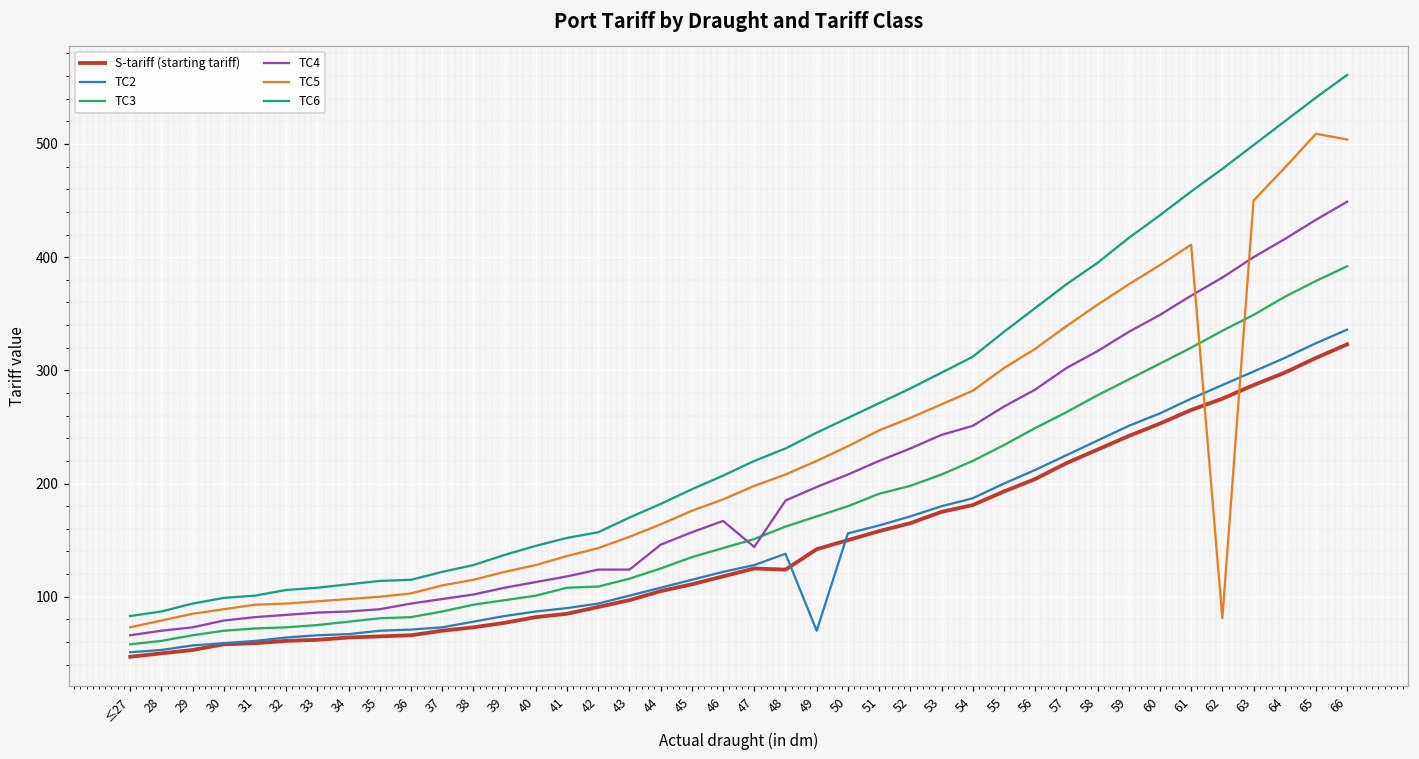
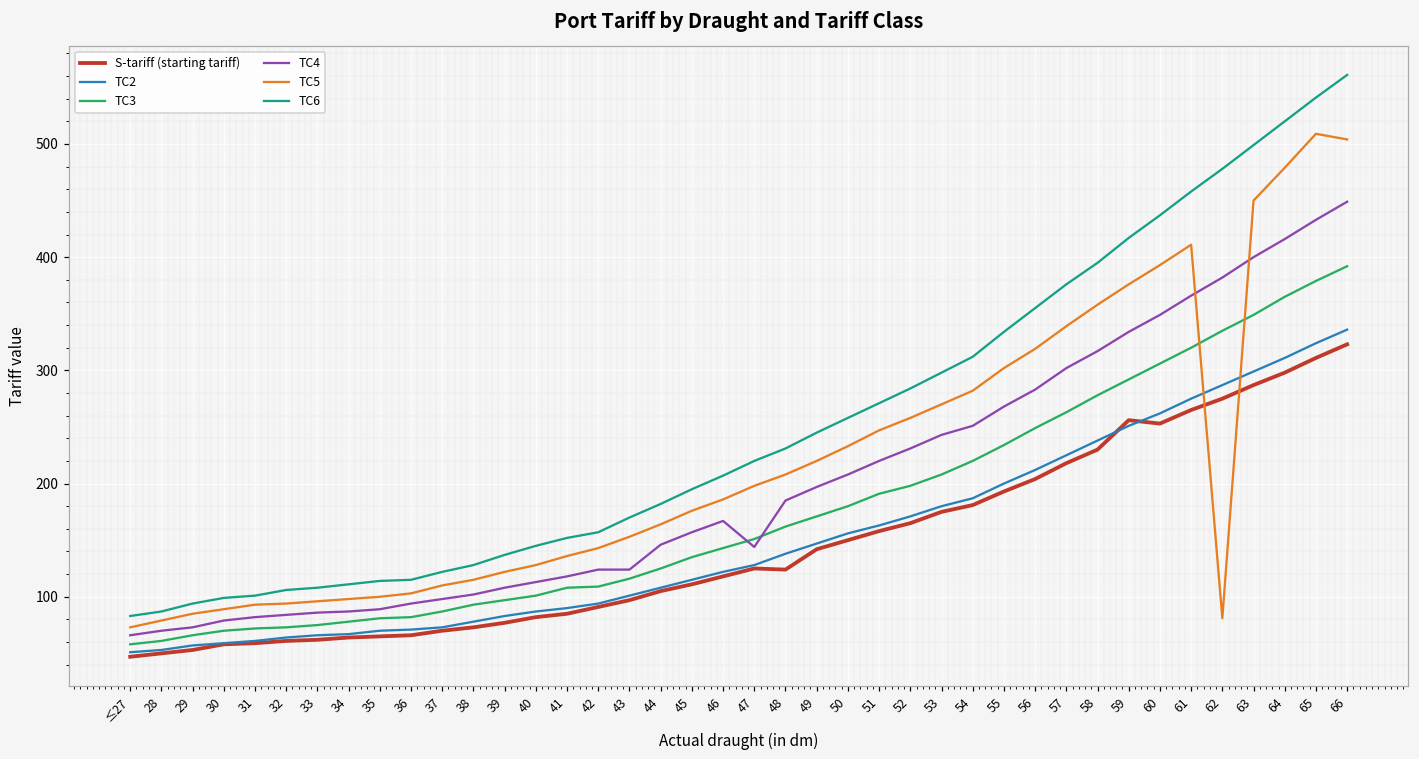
TC2, 49: 70 -> 147
S-tariff (starting tariff), 59: 242 -> 256
